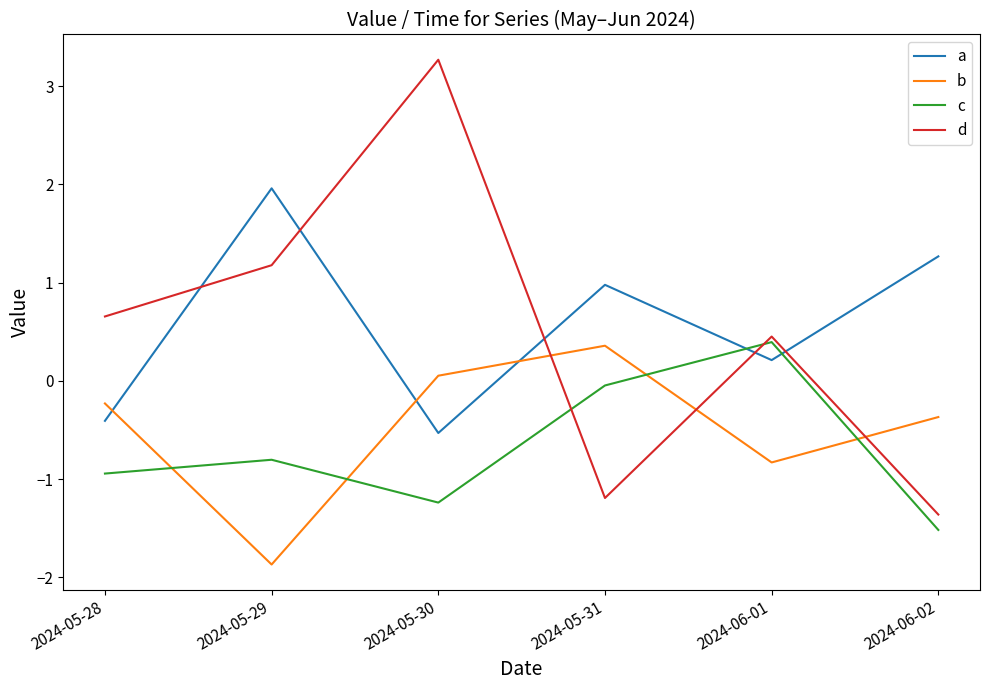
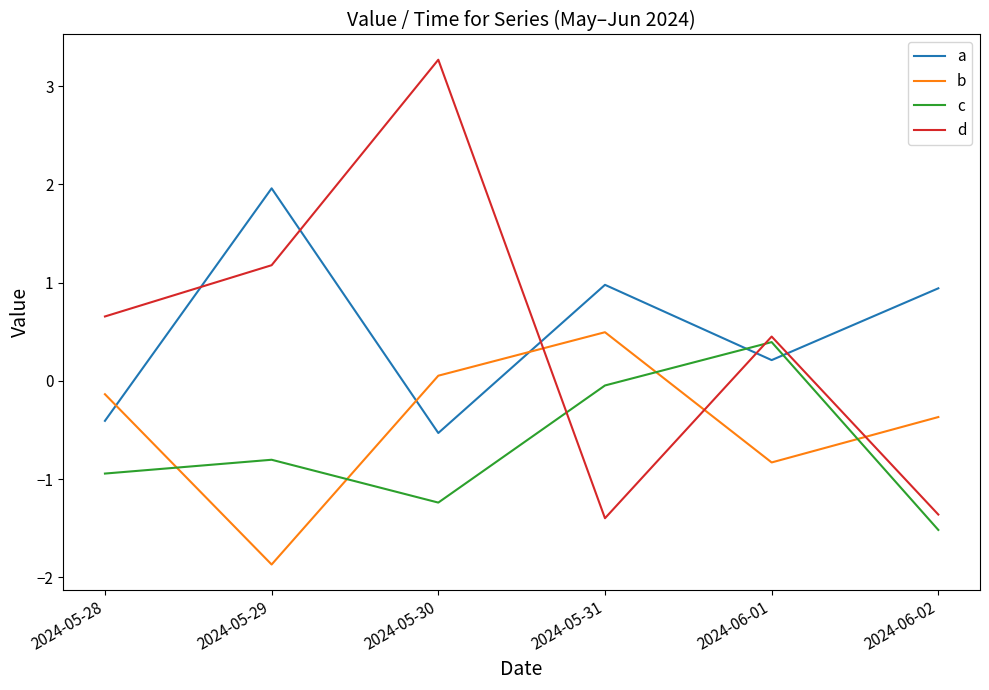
b, 2024-05-28: -0.2 -> -0.1
b, 2024-05-31: 0.4 -> 0.5
d, 2024-05-31: -1.2 -> -1.4
a, 2024-06-02: 1.3 -> 0.9
